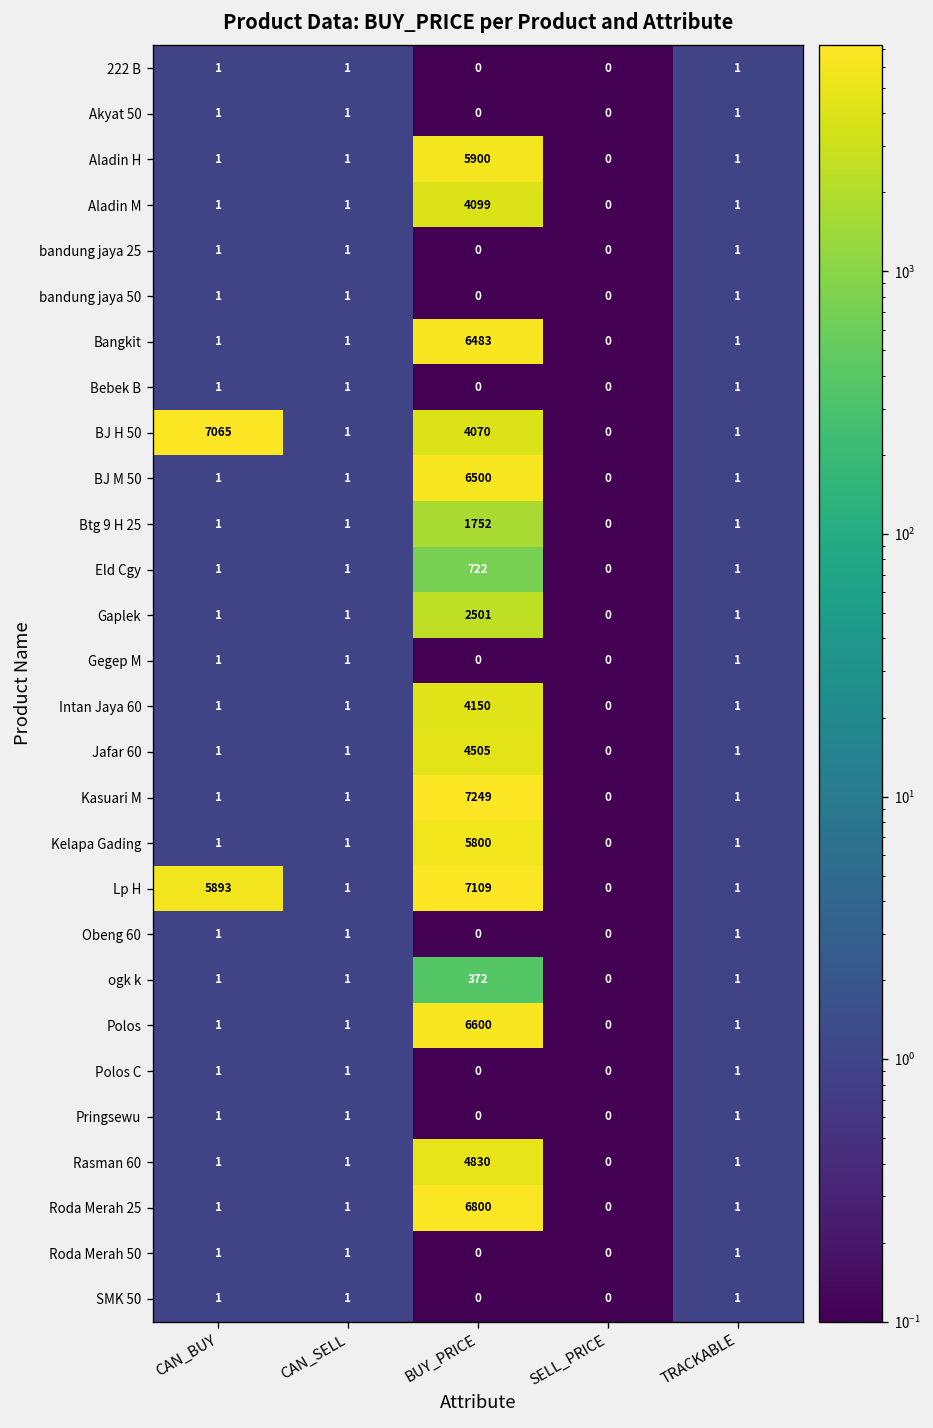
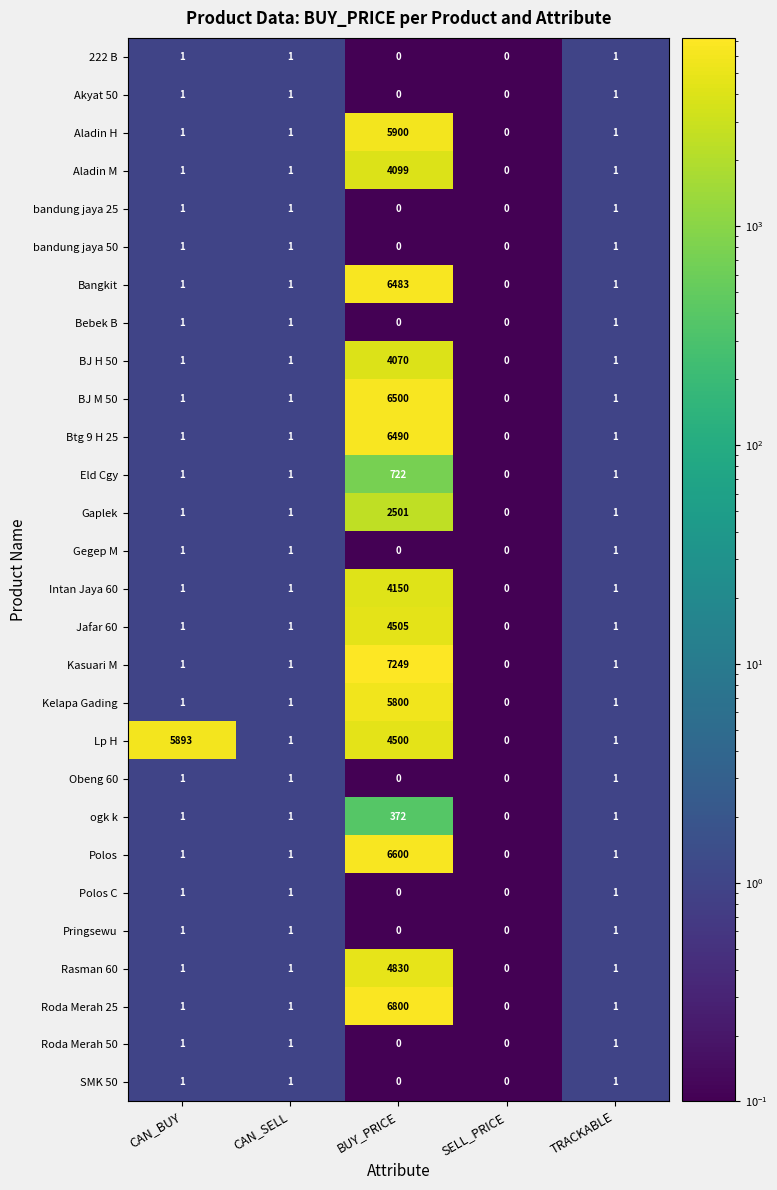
BJ H 50, CAN_BUY: 7065 -> 1
Btg 9 H 25, BUY_PRICE: 1752 -> 6490
Lp H, BUY_PRICE: 7109 -> 4500
